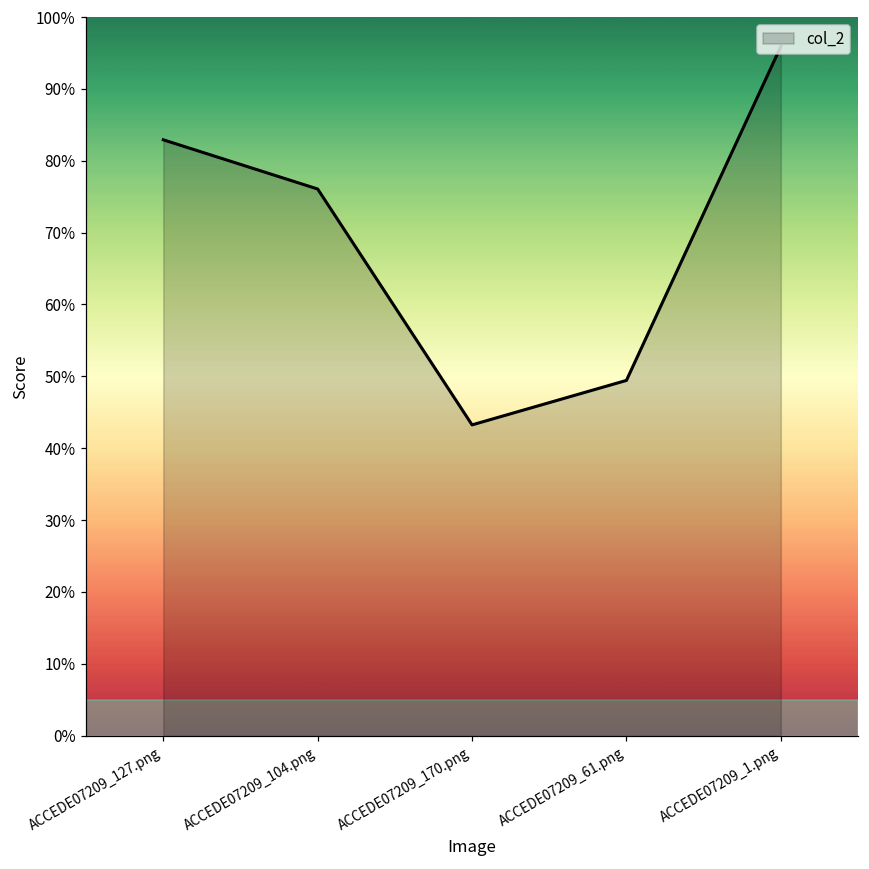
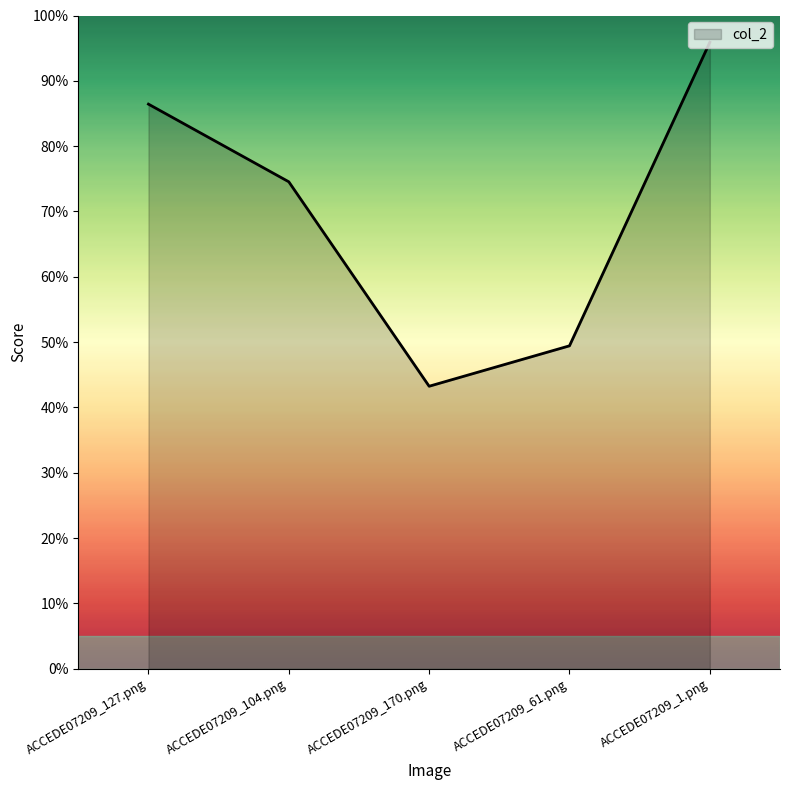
ACCEDE07209_127.png: 83% -> 86%
ACCEDE07209_104.png: 76% -> 75%
